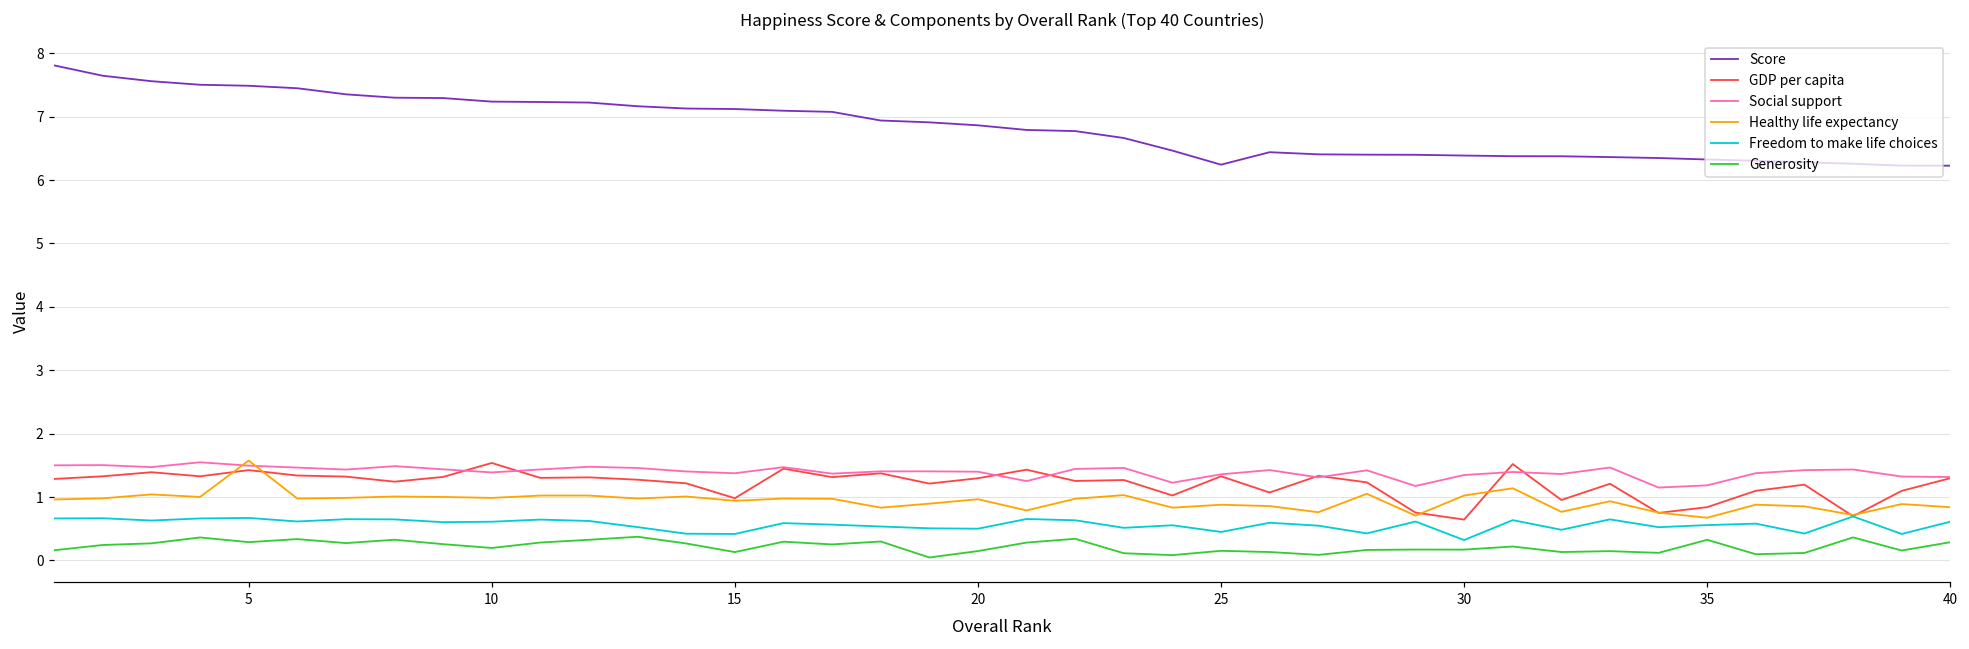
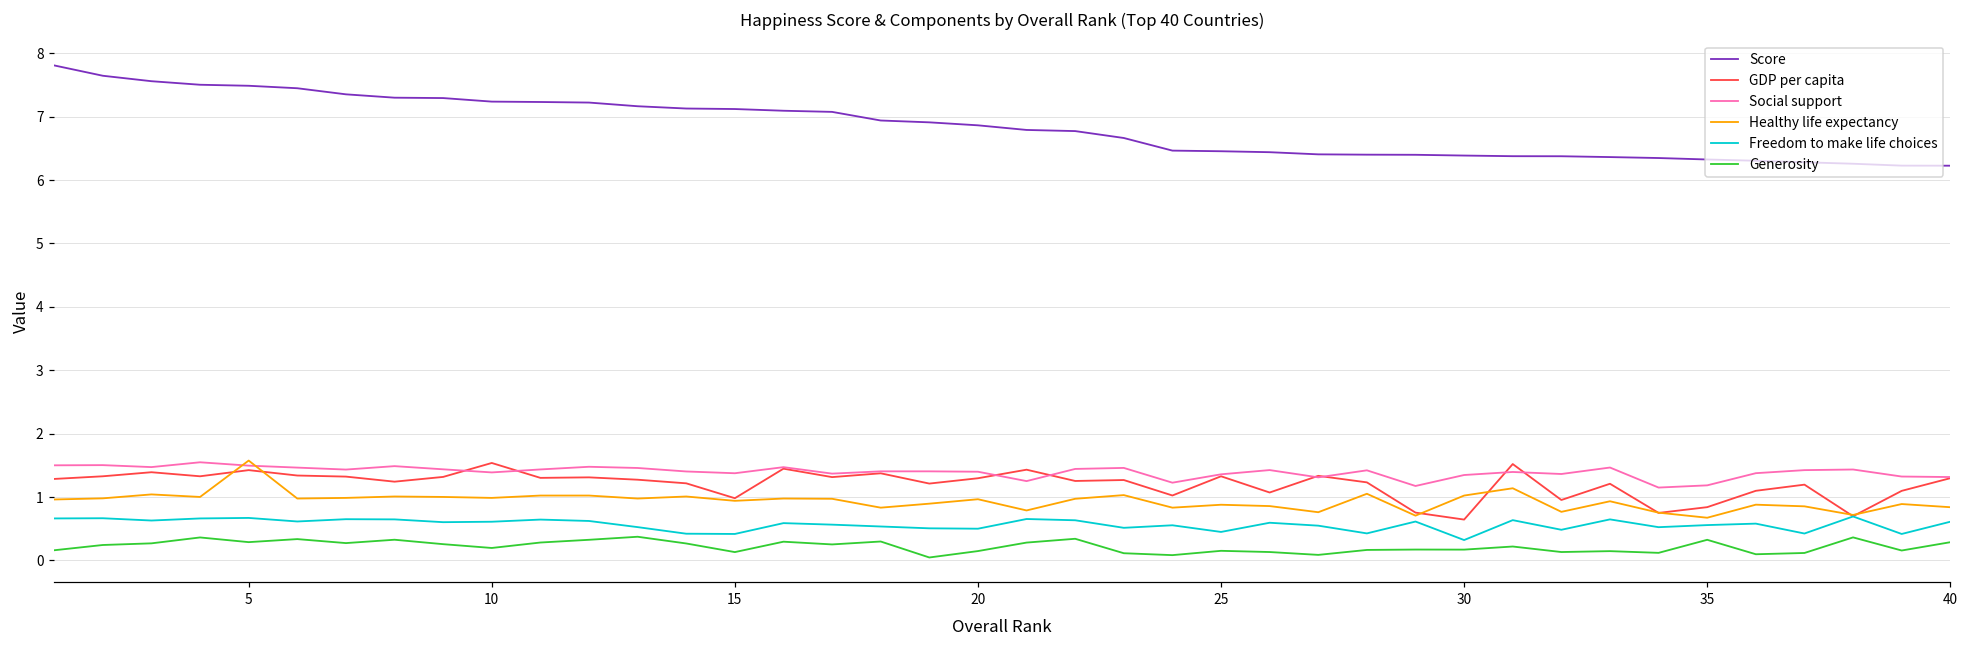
Score, 25: 6.2 -> 6.5
